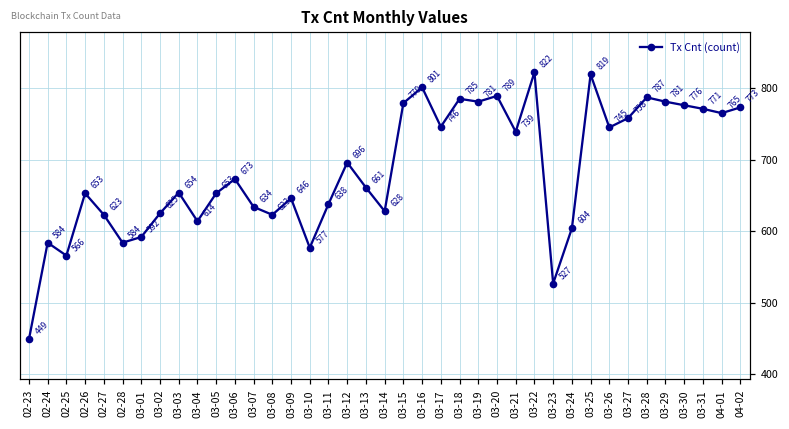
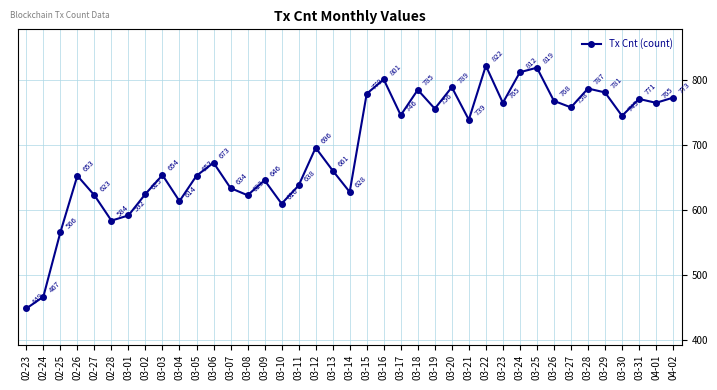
02-24: 584 -> 467
03-10: 577 -> 610
03-19: 781 -> 756
03-23: 527 -> 765
03-24: 604 -> 812
03-26: 745 -> 768
03-30: 776 -> 745
